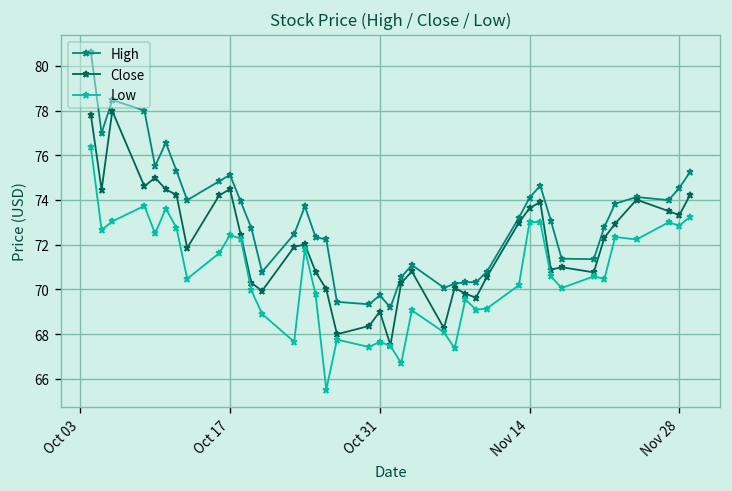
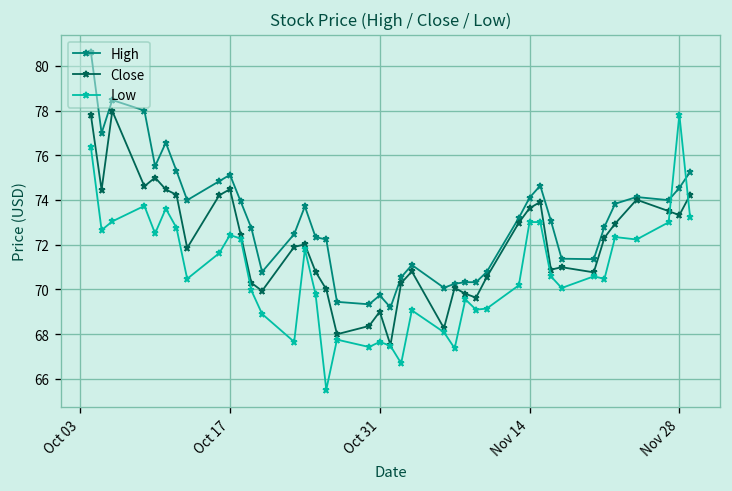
Low, Nov 28: 72.9 -> 77.8
